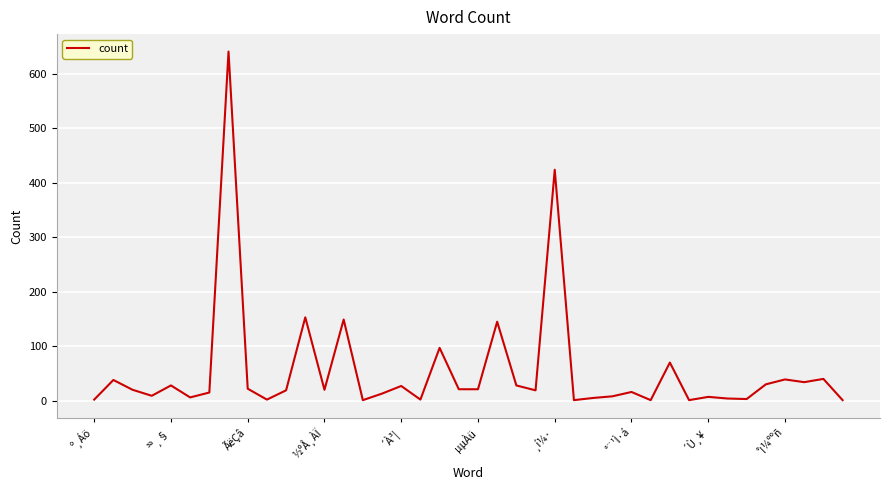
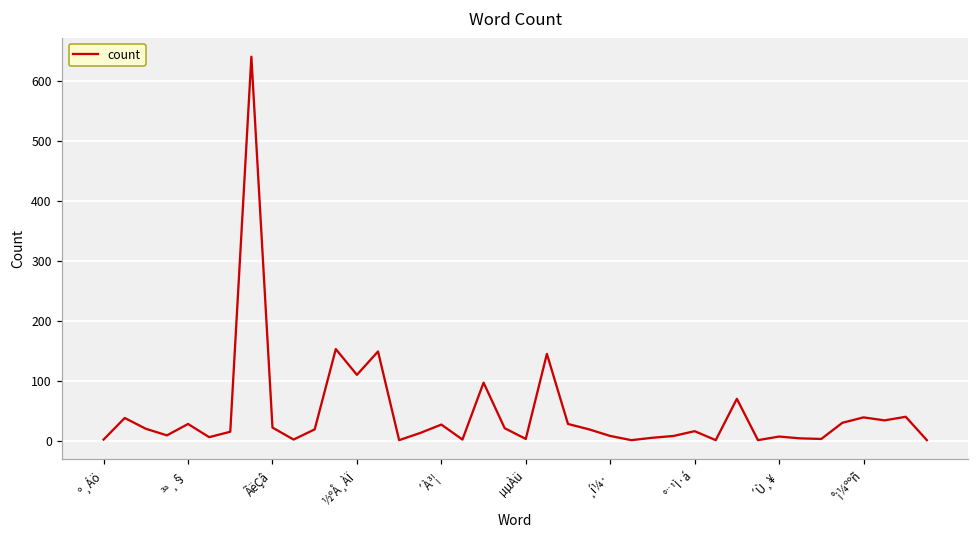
½ºÅ¸ÀÏ: 20 -> 110
µµÀü: 20 -> 0
¸í¼·: 420 -> 10
